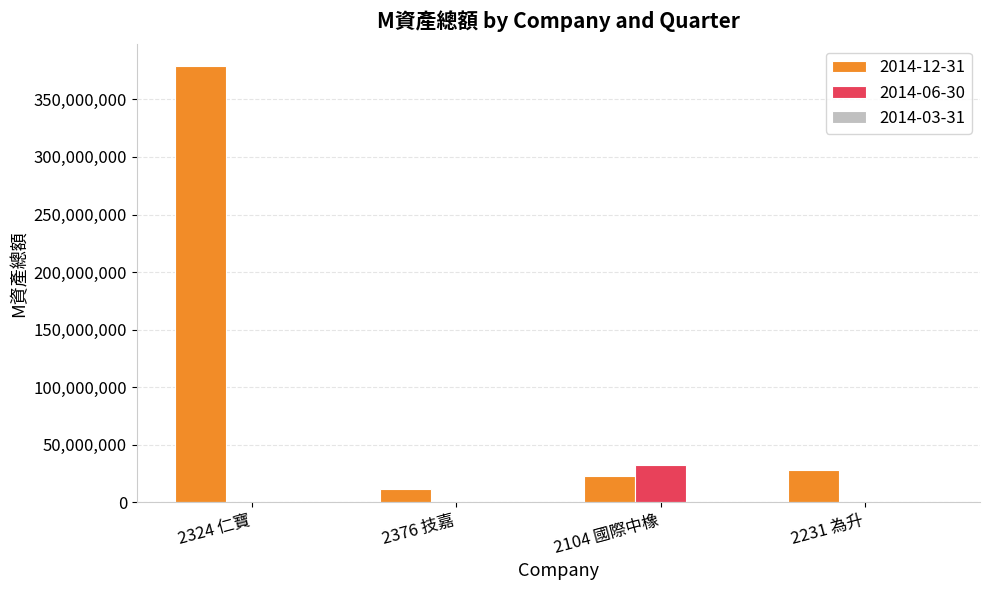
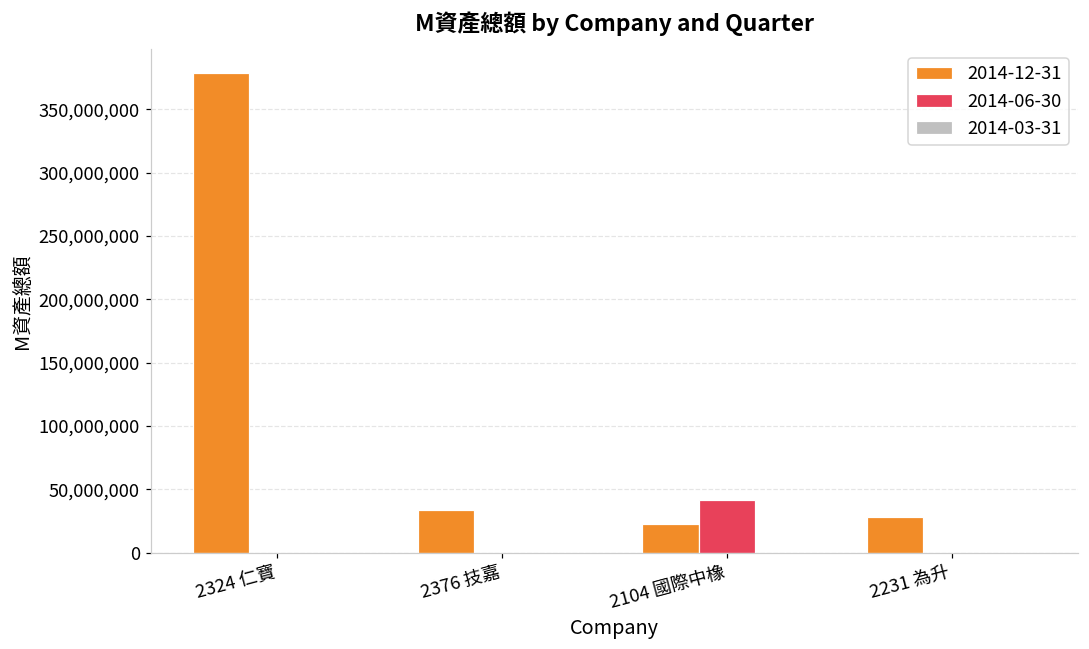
2014-12-31, 2376 技嘉: 12,000,000 -> 34,000,000
2014-06-30, 2104 國際中橡: 33,000,000 -> 42,000,000
